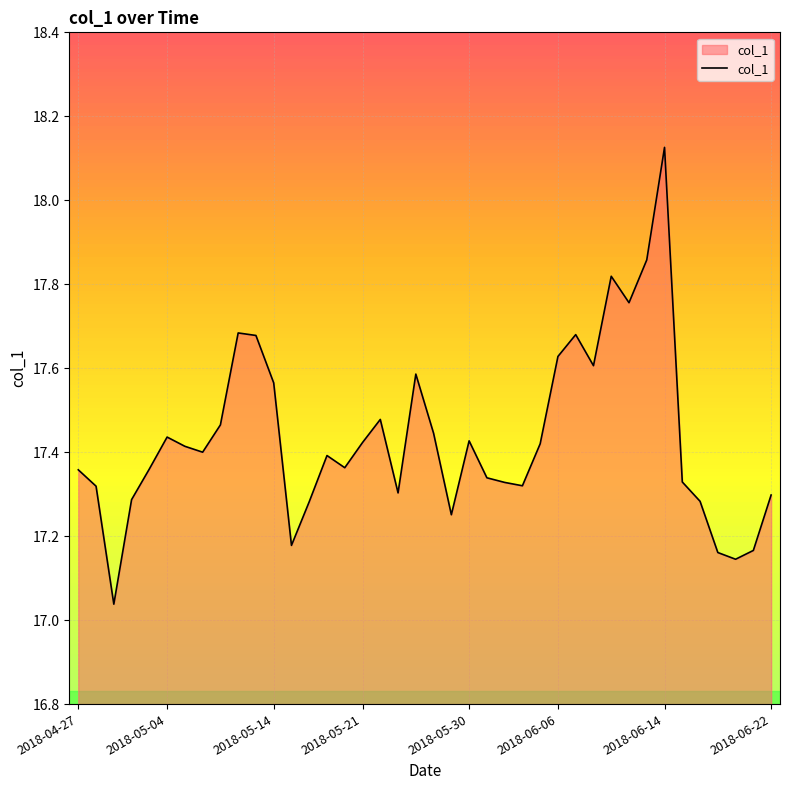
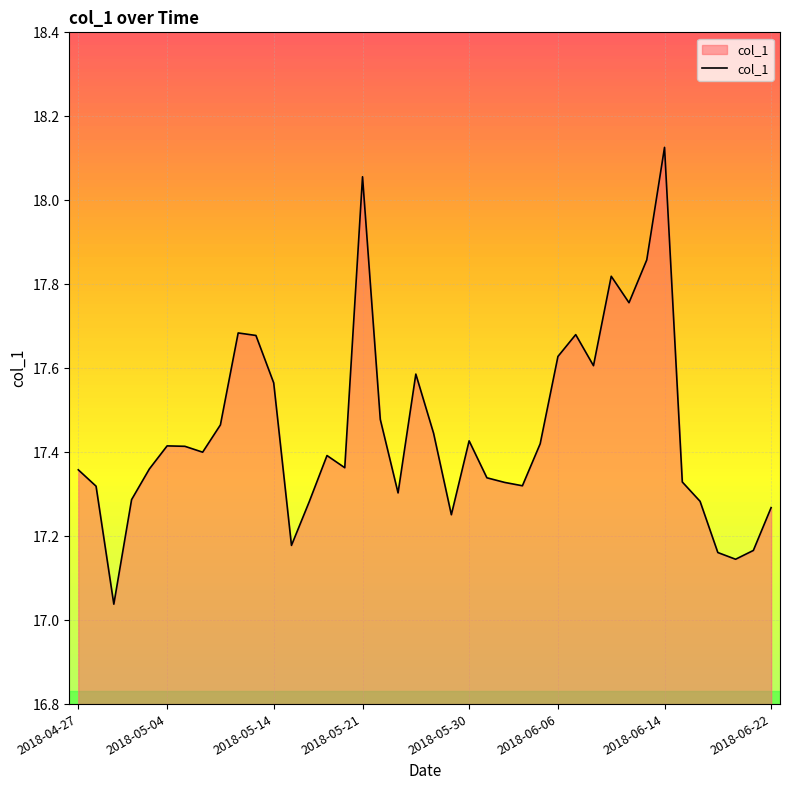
2018-05-04: 17.44 -> 17.42
2018-05-21: 17.42 -> 18.06
2018-06-22: 17.30 -> 17.27
